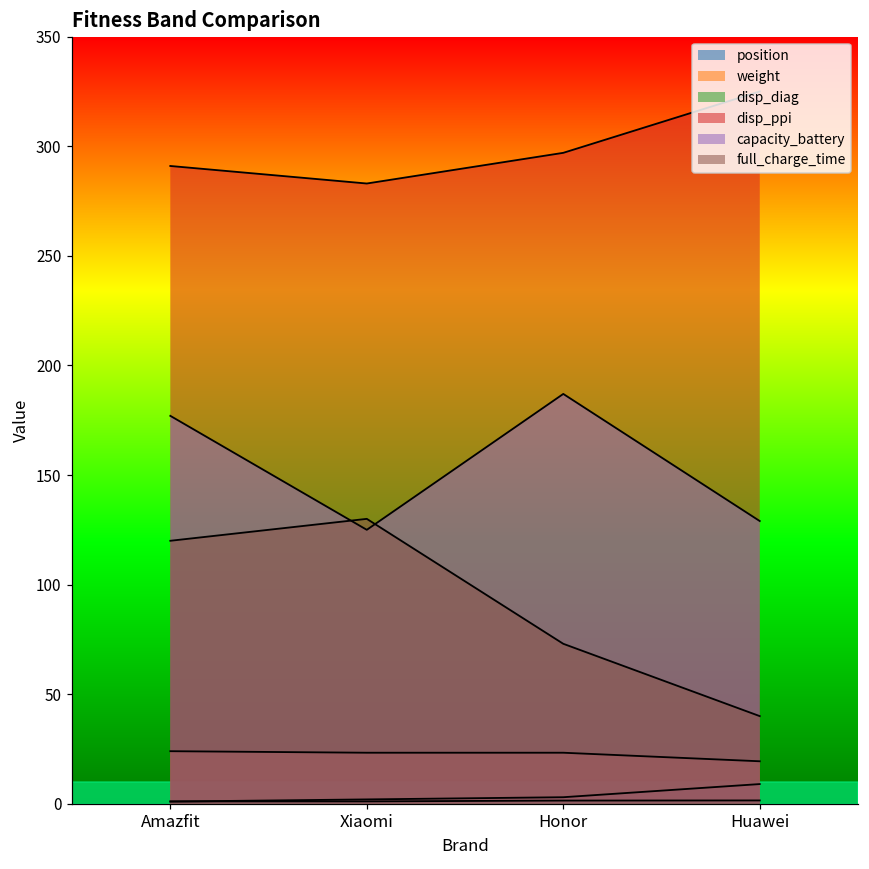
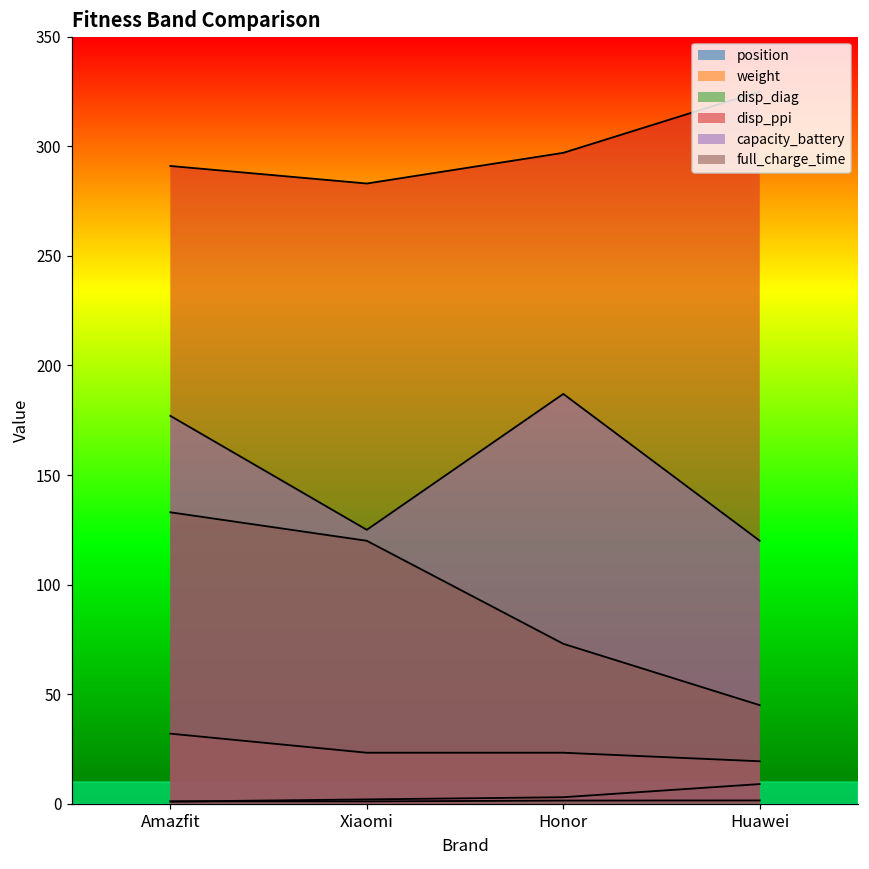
weight, Amazfit: 24 -> 32
full_charge_time, Amazfit: 120 -> 133
full_charge_time, Xiaomi: 130 -> 120
capacity_battery, Huawei: 129 -> 120
full_charge_time, Huawei: 40 -> 45
